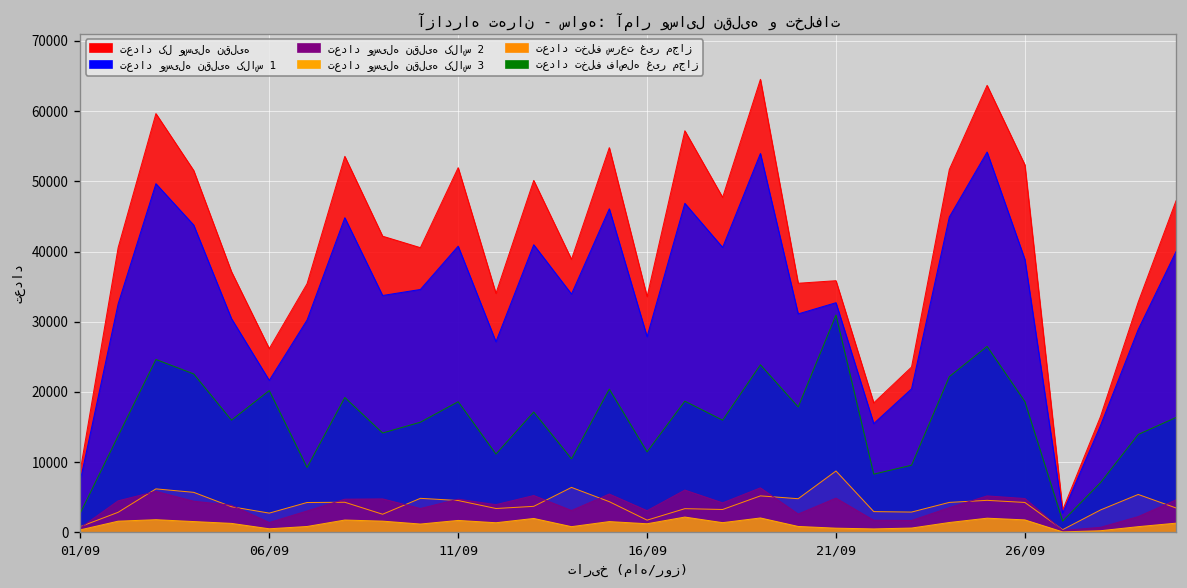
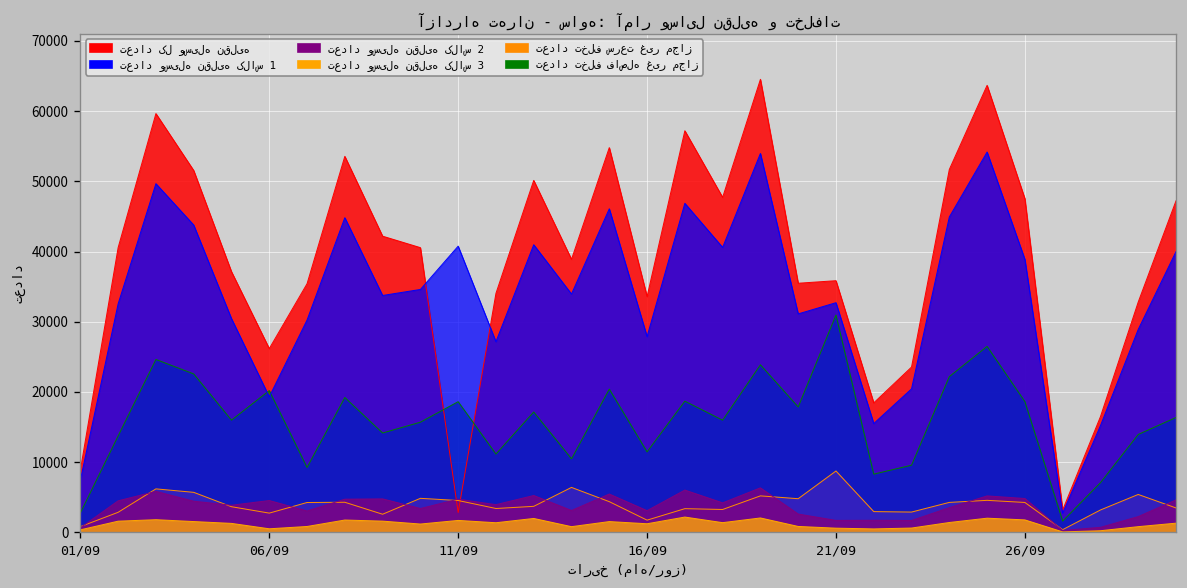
تعداد وسیله نقلیه کلاس 1, 06/09: 22000 -> 19000
تعداد وسیله نقلیه کلاس 2, 06/09: 1000 -> 5000
تعداد کل وسیله نقلیه, 11/09: 52000 -> 3000
تعداد وسیله نقلیه کلاس 2, 21/09: 5000 -> 2000
تعداد کل وسیله نقلیه, 26/09: 52000 -> 48000
